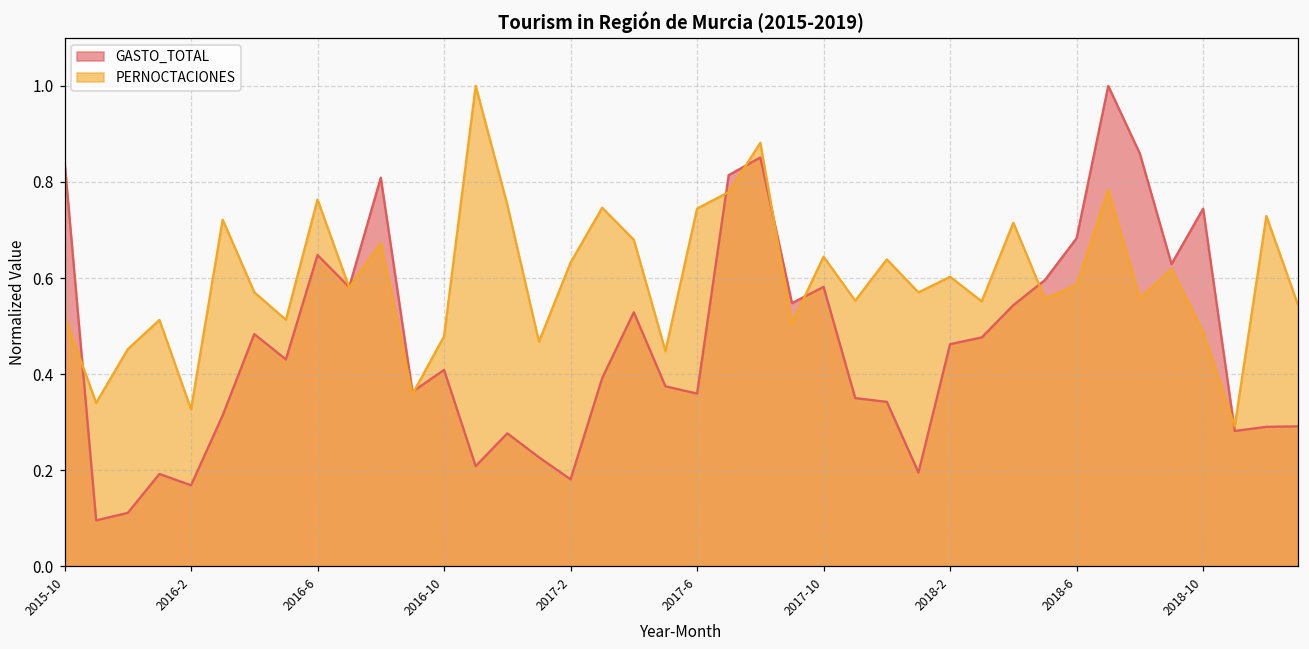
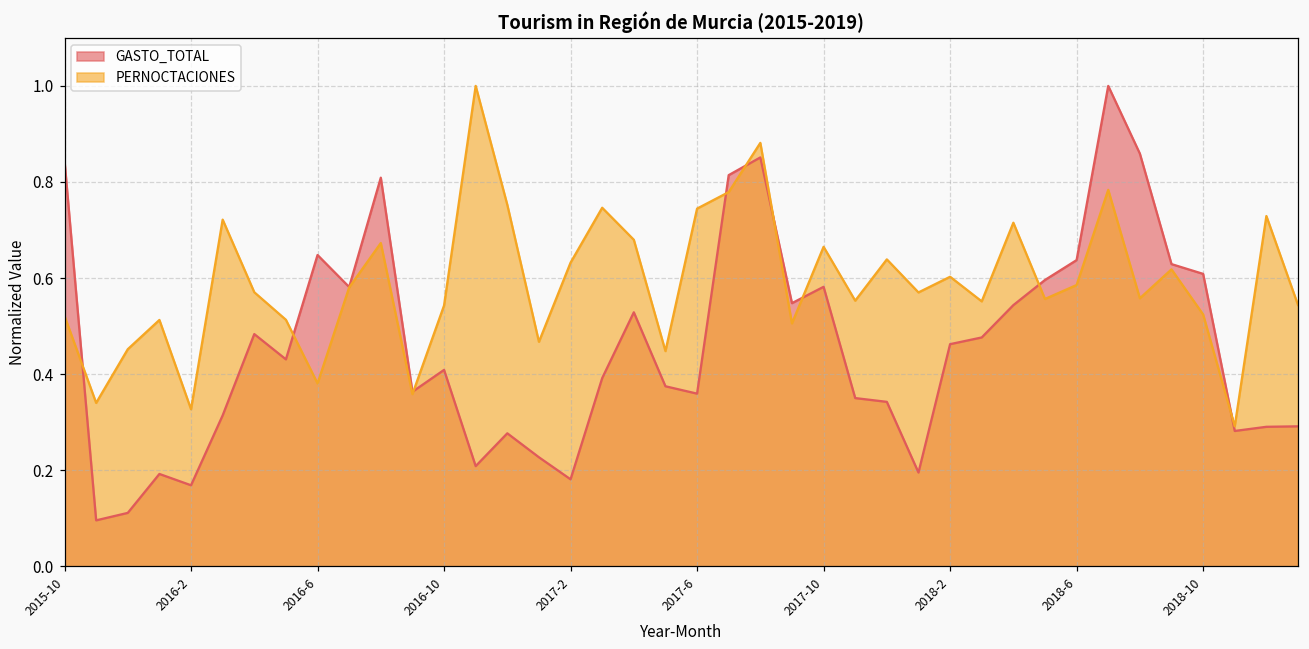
PERNOCTACIONES, 2016-6: 0.76 -> 0.38
PERNOCTACIONES, 2016-10: 0.48 -> 0.54
PERNOCTACIONES, 2017-10: 0.64 -> 0.66
GASTO_TOTAL, 2018-6: 0.68 -> 0.64
GASTO_TOTAL, 2018-10: 0.74 -> 0.61
PERNOCTACIONES, 2018-10: 0.49 -> 0.52
